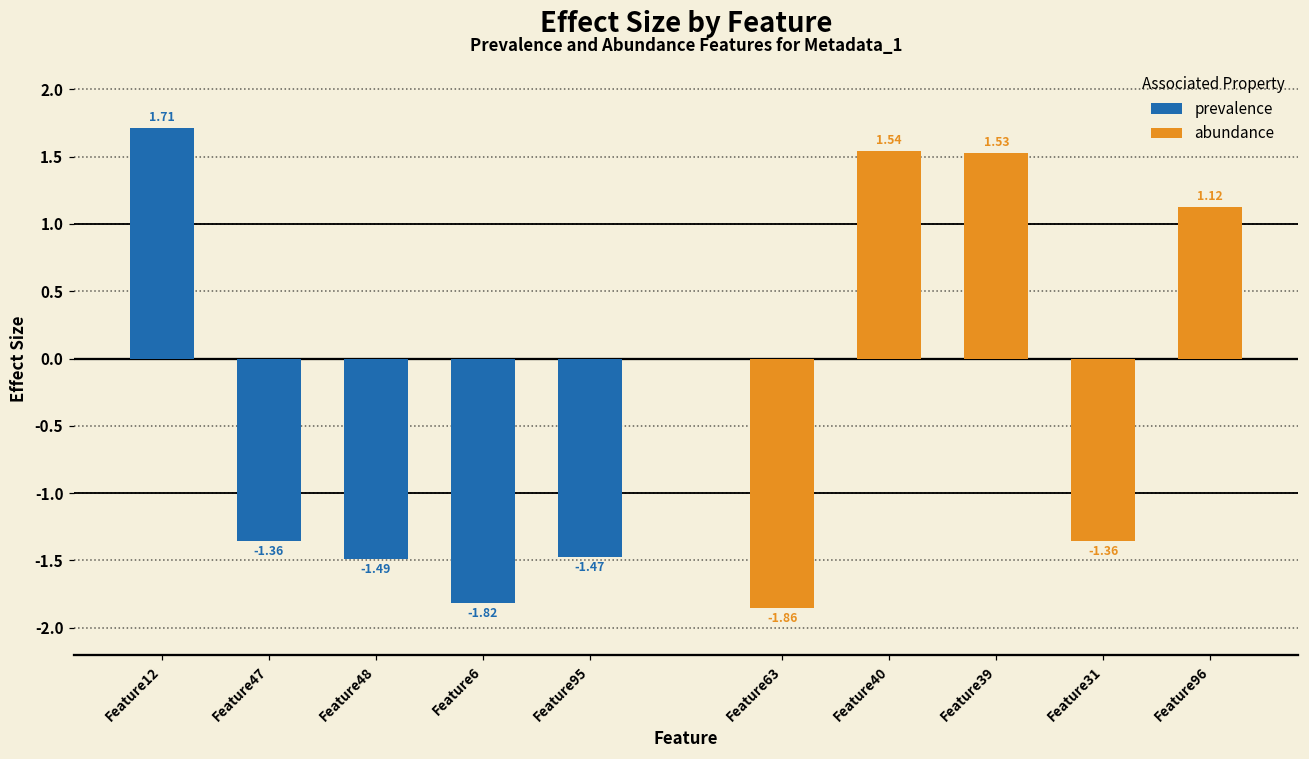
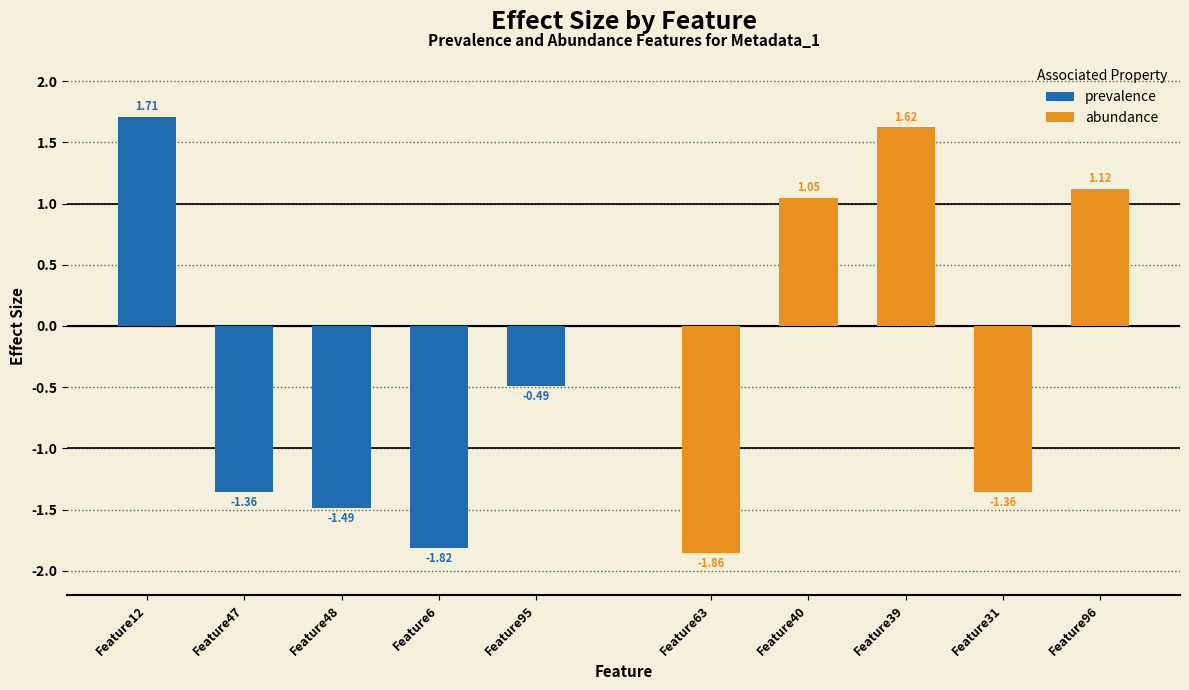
prevalence, Feature95: -1.47 -> -0.49
abundance, Feature40: 1.54 -> 1.05
abundance, Feature39: 1.53 -> 1.62
